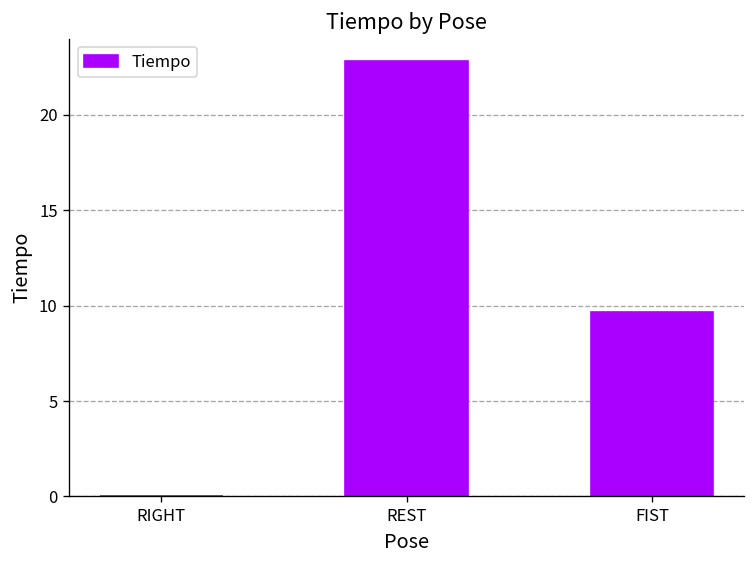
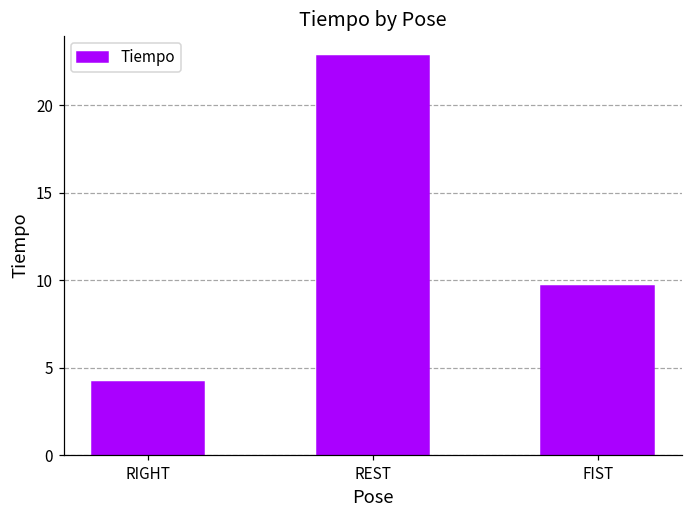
RIGHT: 0.0 -> 4.2
